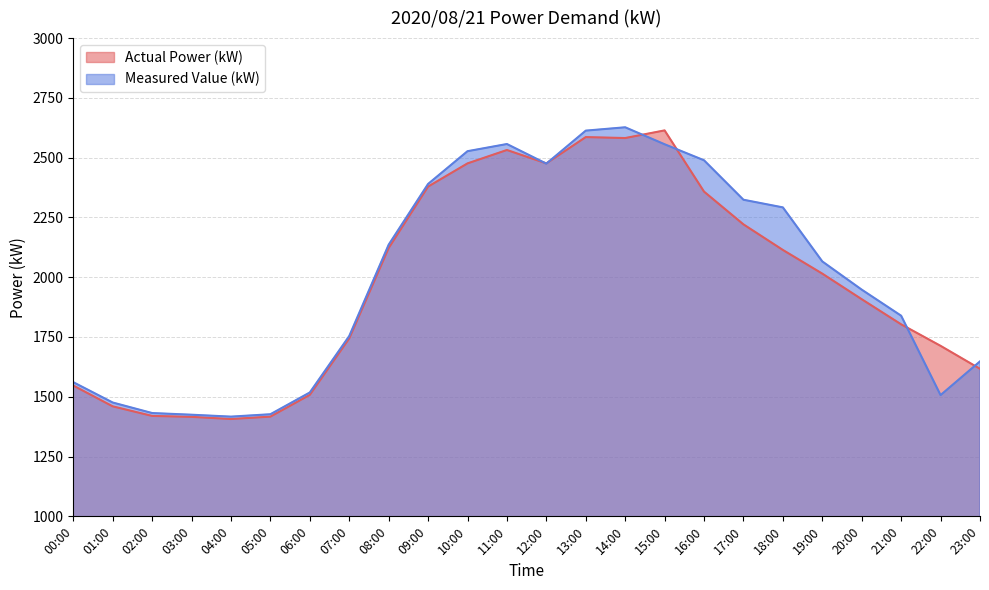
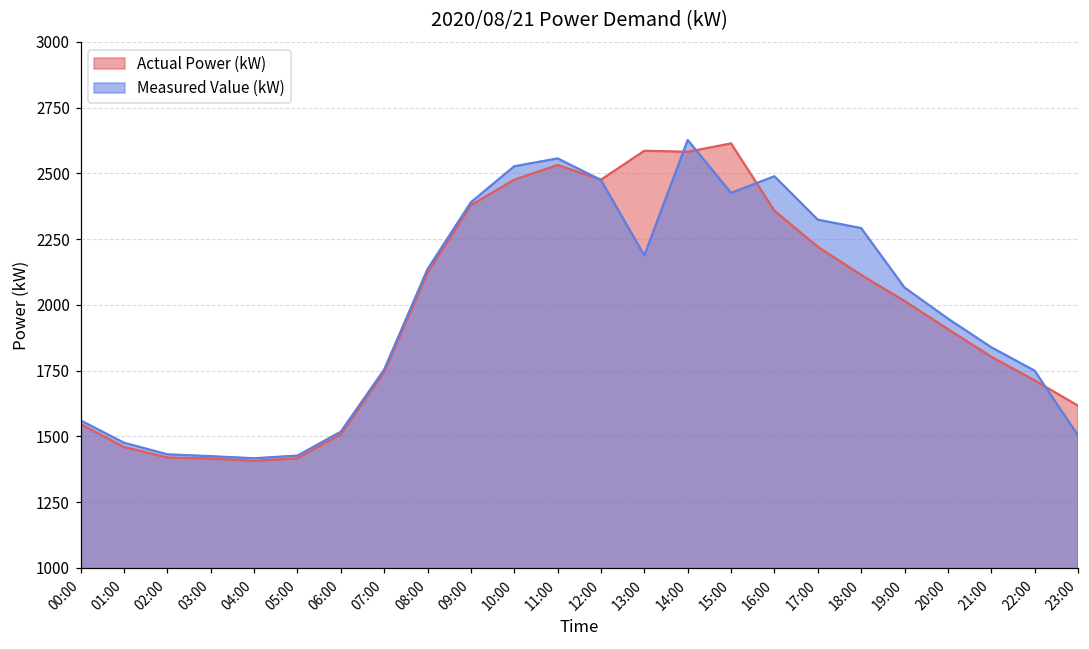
Measured Value (kW), 13:00: 2610 -> 2190
Measured Value (kW), 15:00: 2560 -> 2430
Measured Value (kW), 22:00: 1510 -> 1750
Measured Value (kW), 23:00: 1650 -> 1500
